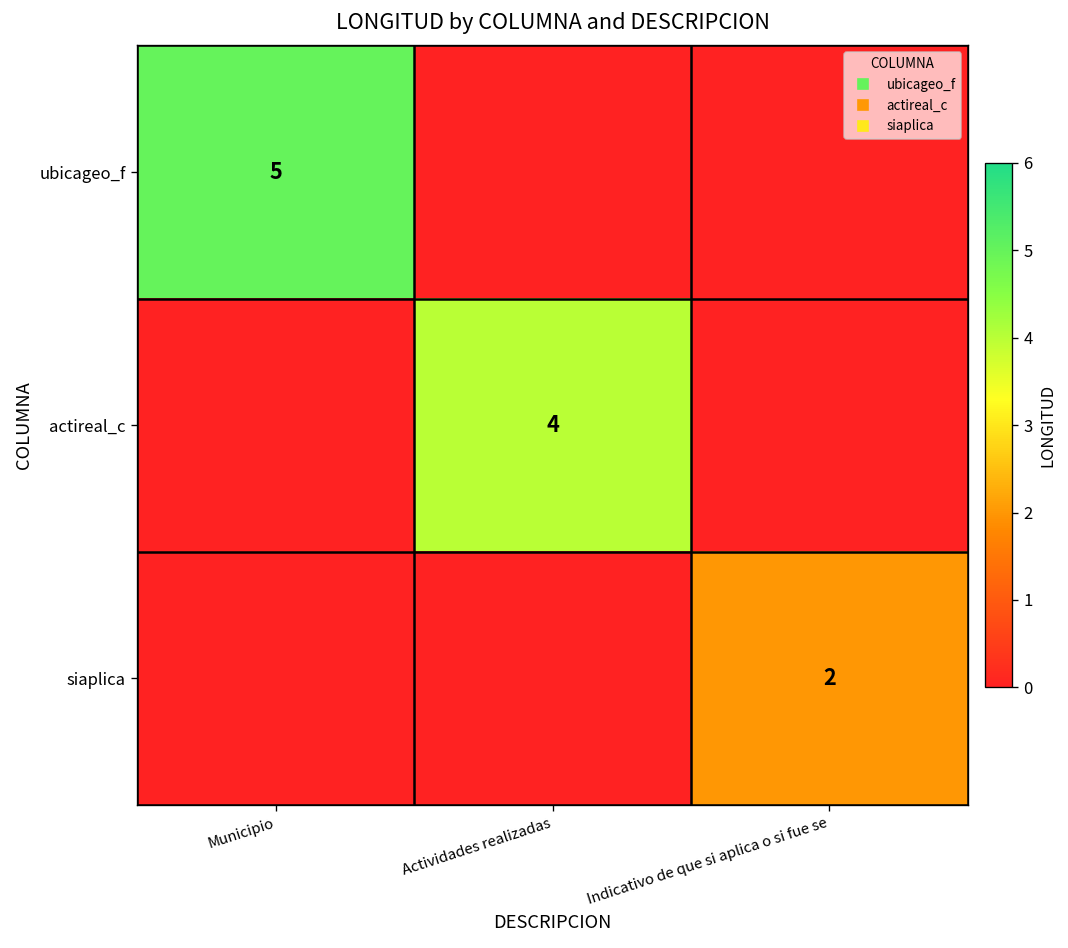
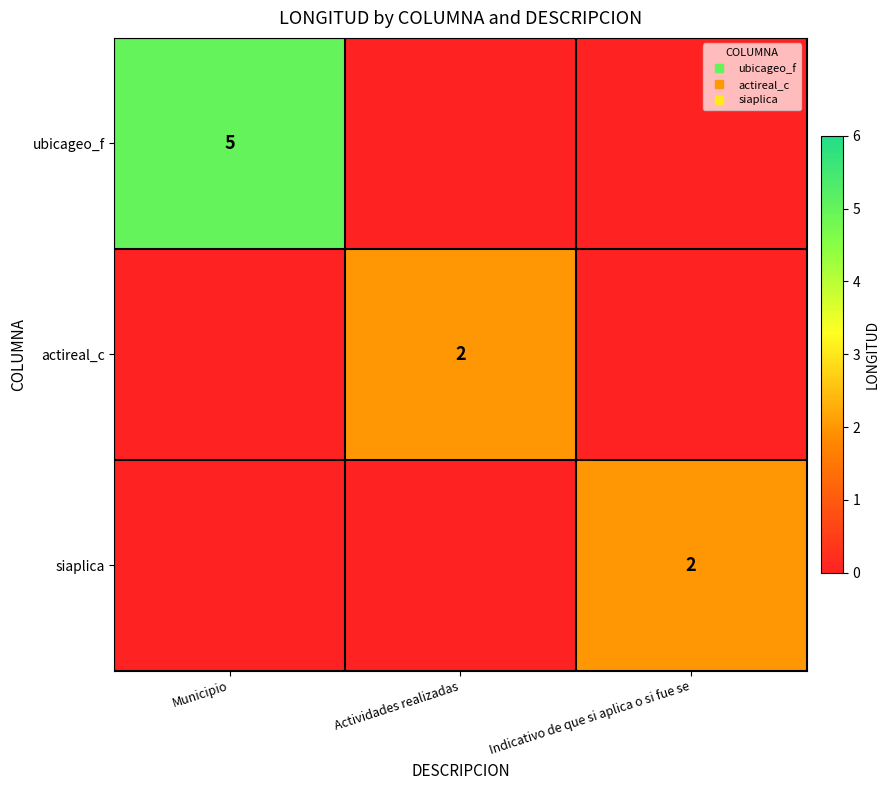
actireal_c, Actividades realizadas: 4 -> 2
